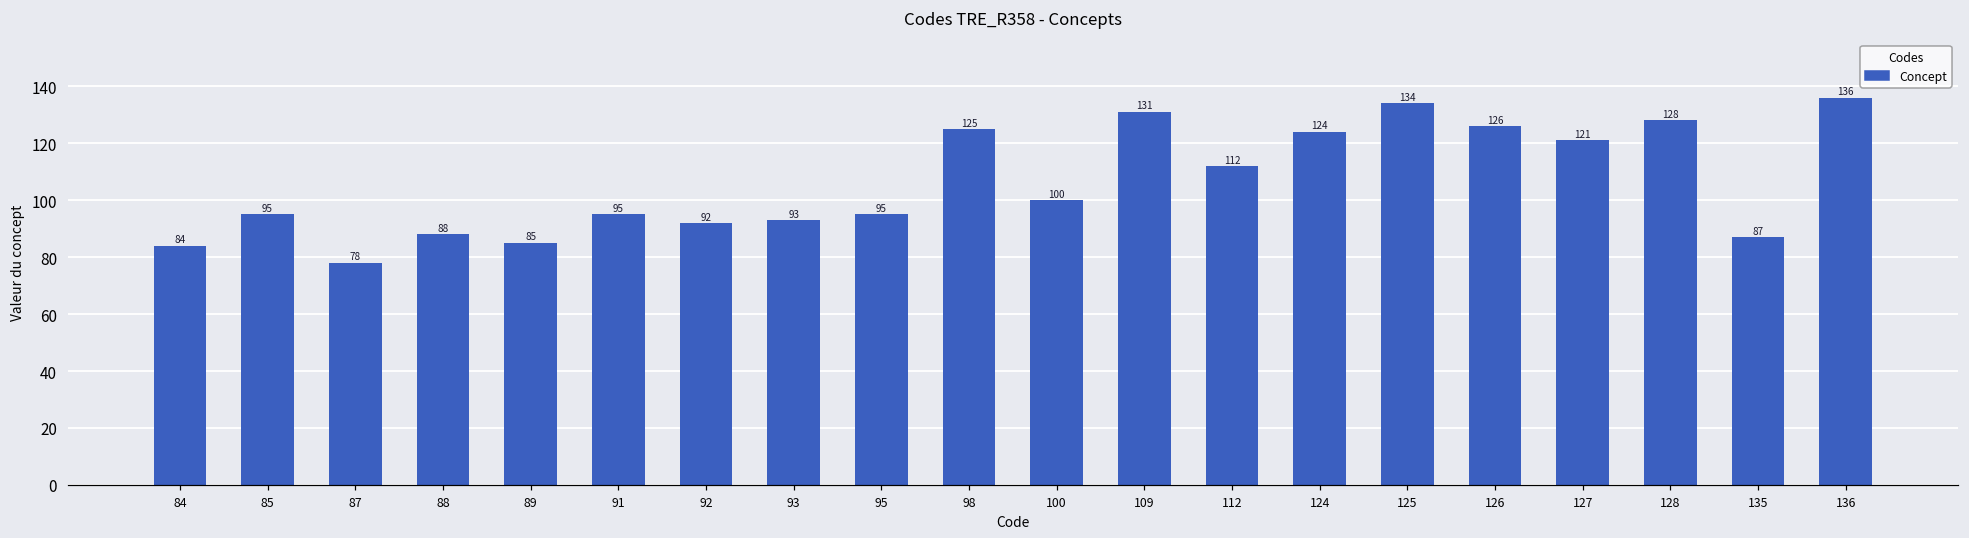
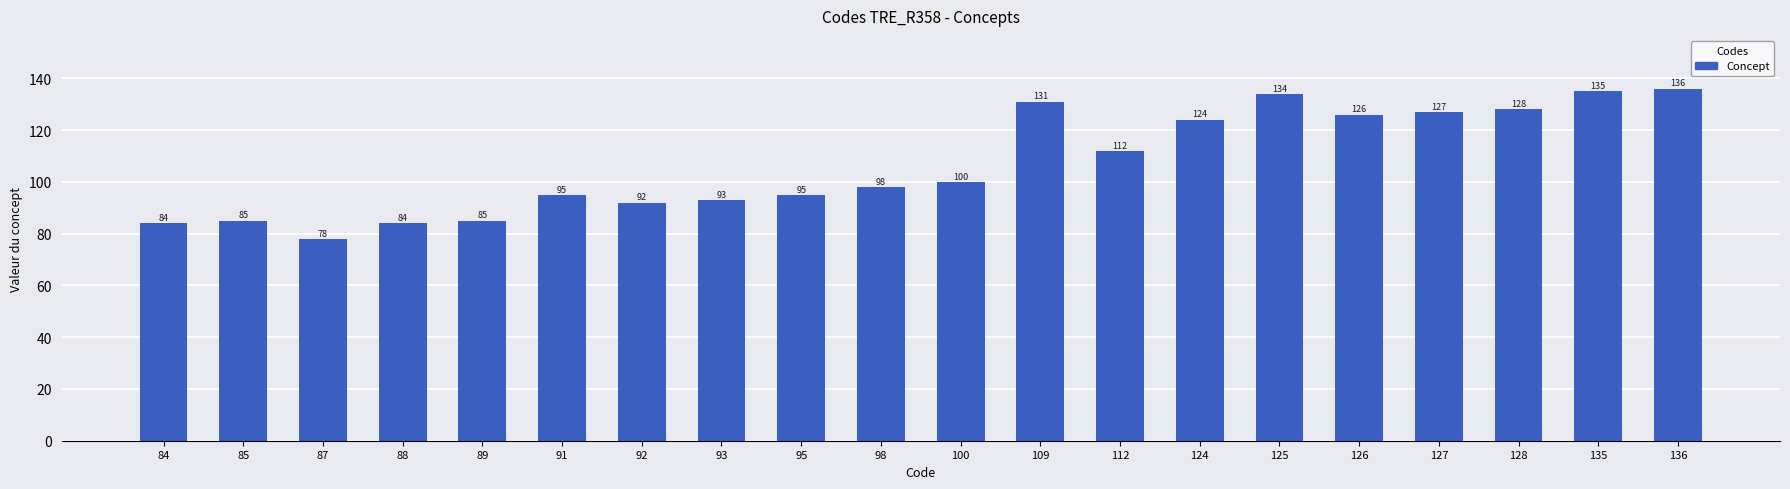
85: 95 -> 85
88: 88 -> 84
98: 125 -> 98
127: 121 -> 127
135: 87 -> 135
